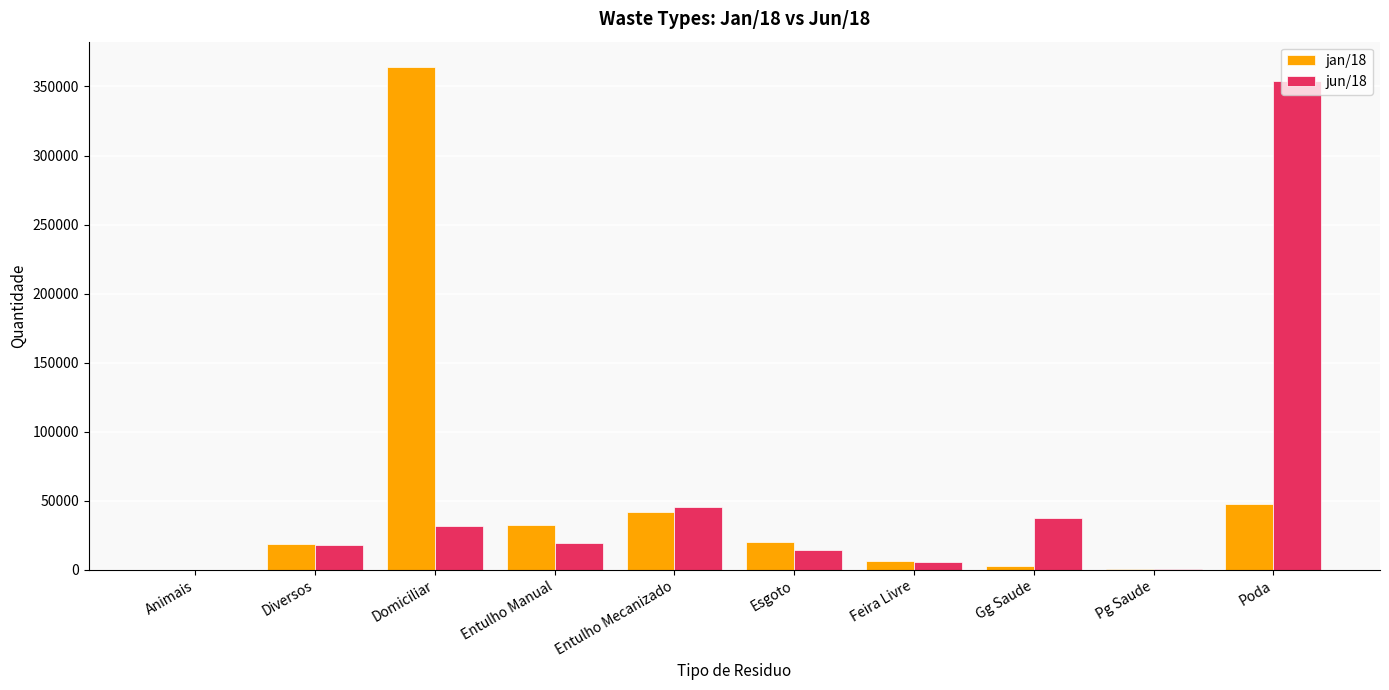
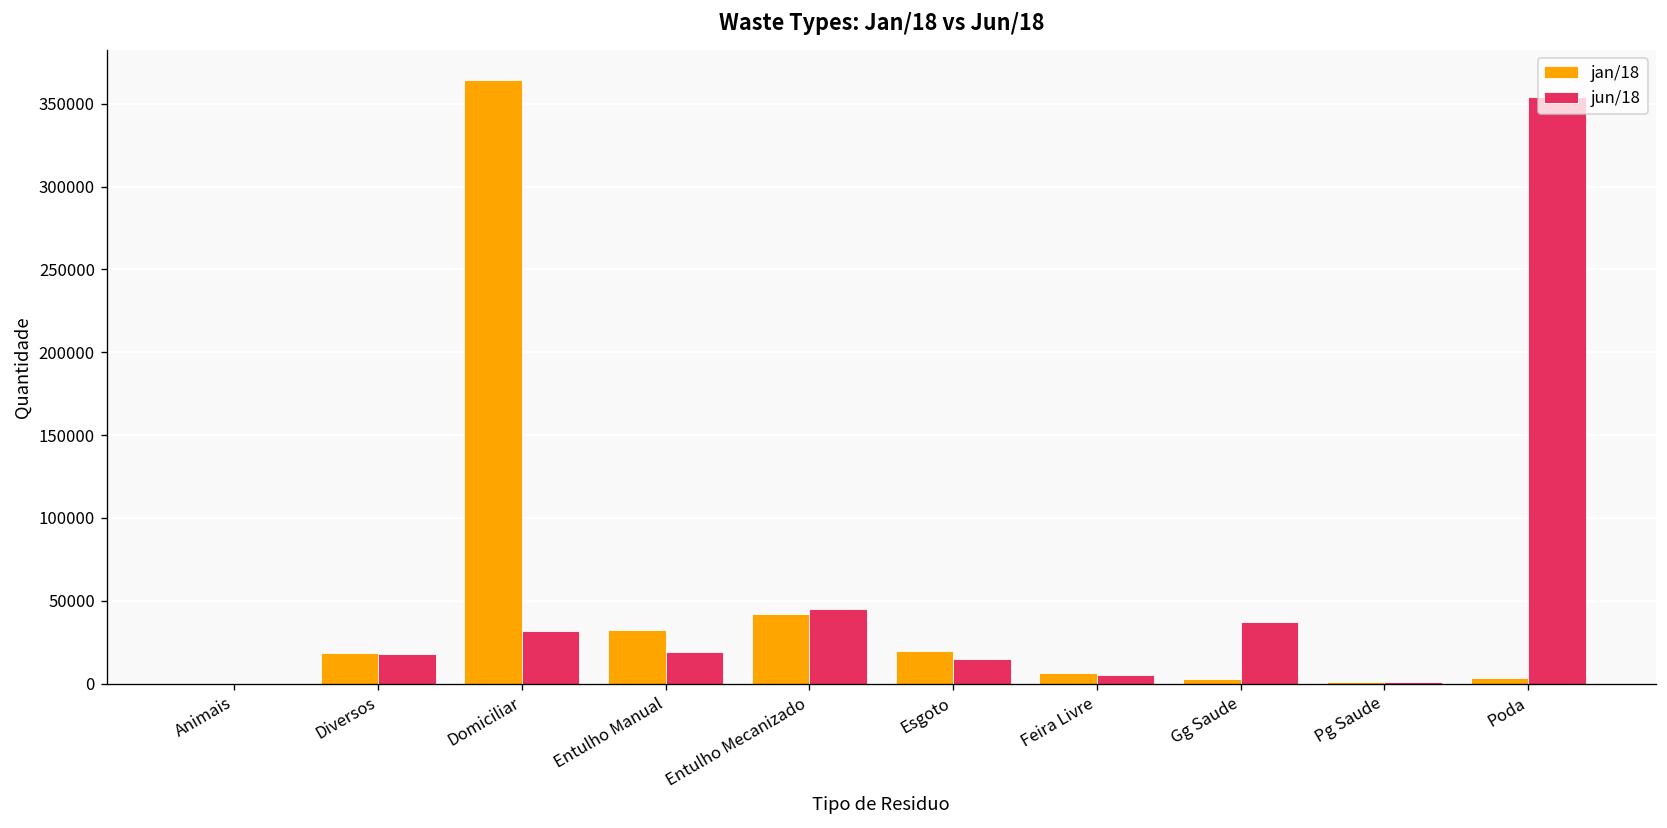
jan/18, Poda: 48000 -> 3000
